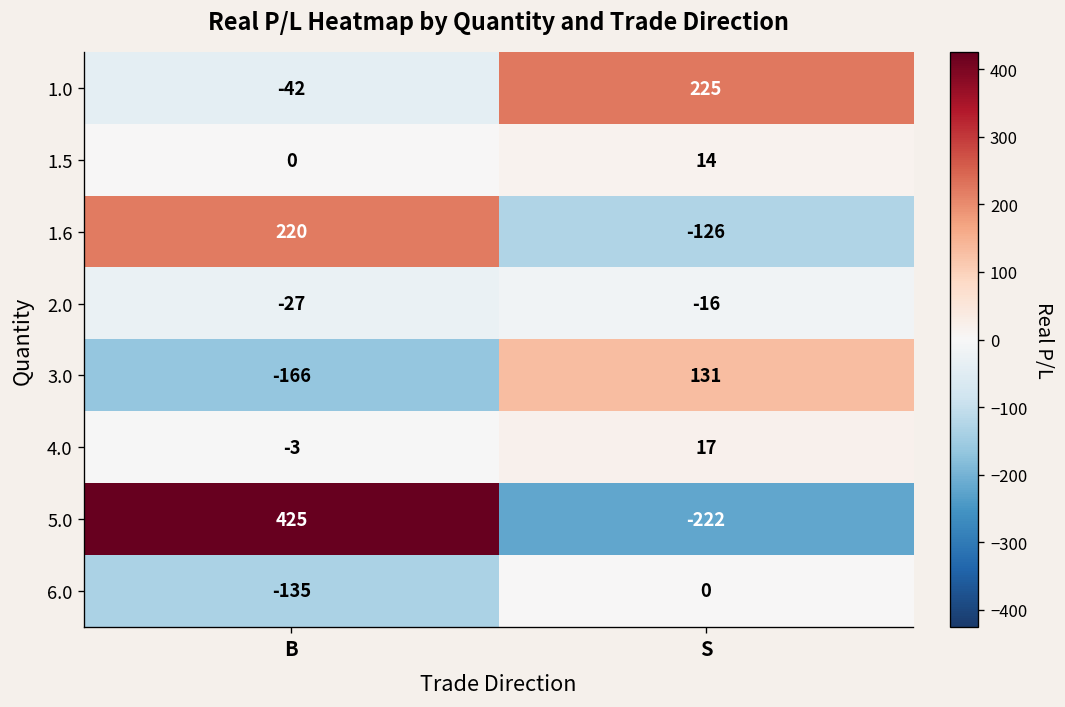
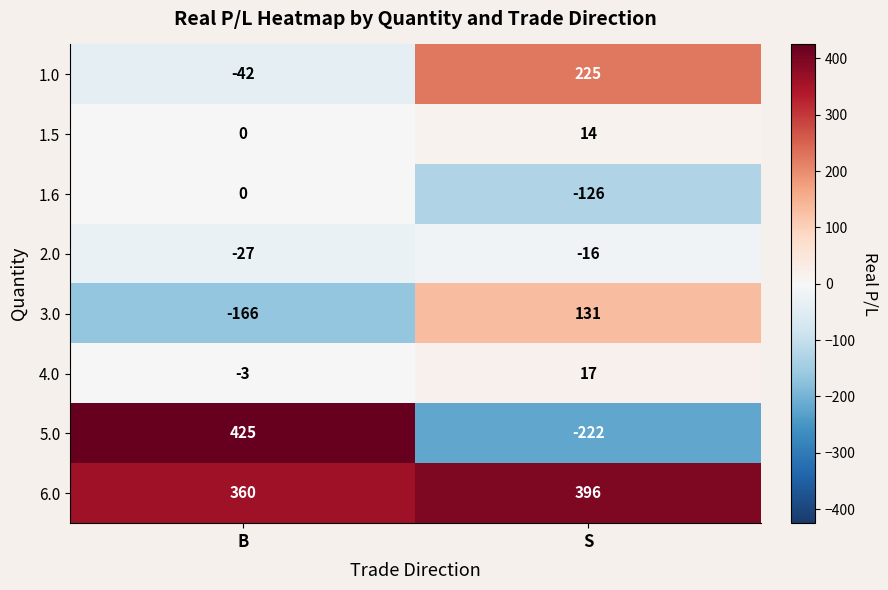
1.6, B: 220 -> 0
6.0, B: -135 -> 360
6.0, S: 0 -> 396
